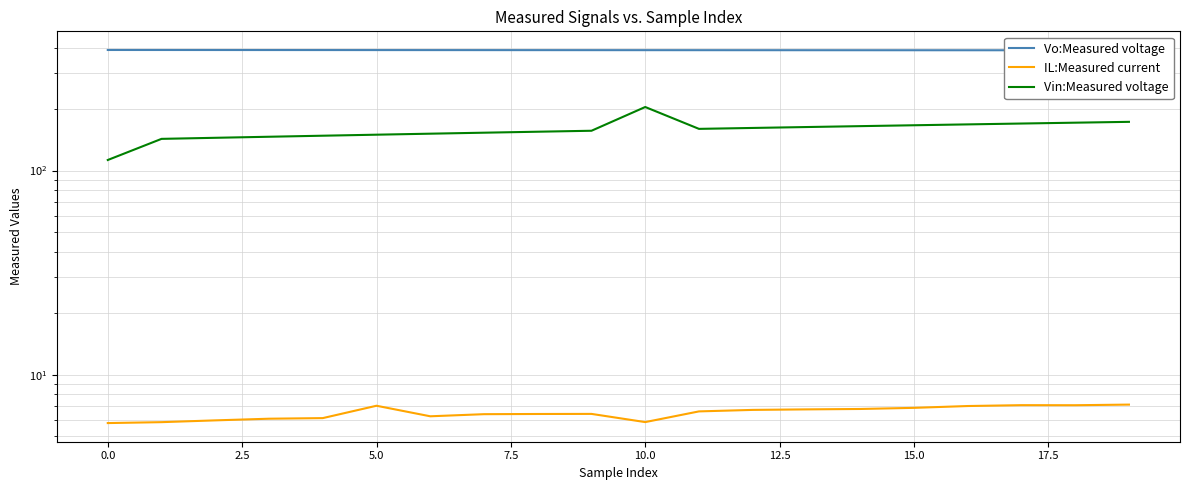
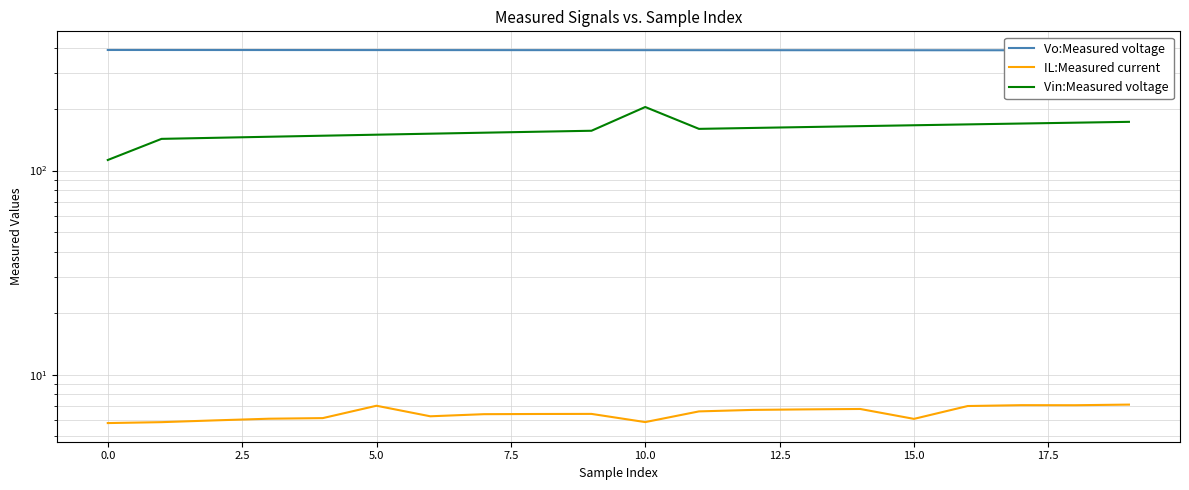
IL:Measured current, 15.0: 6.9 -> 6.1
